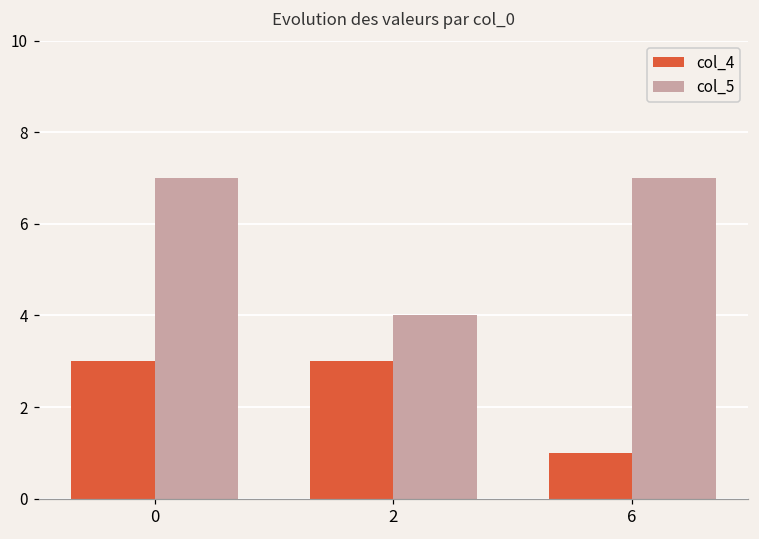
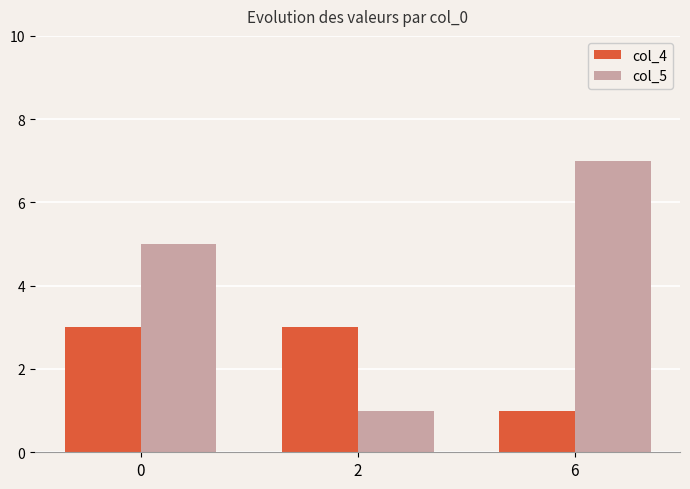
col_5, 0: 7 -> 5
col_5, 2: 4 -> 1
